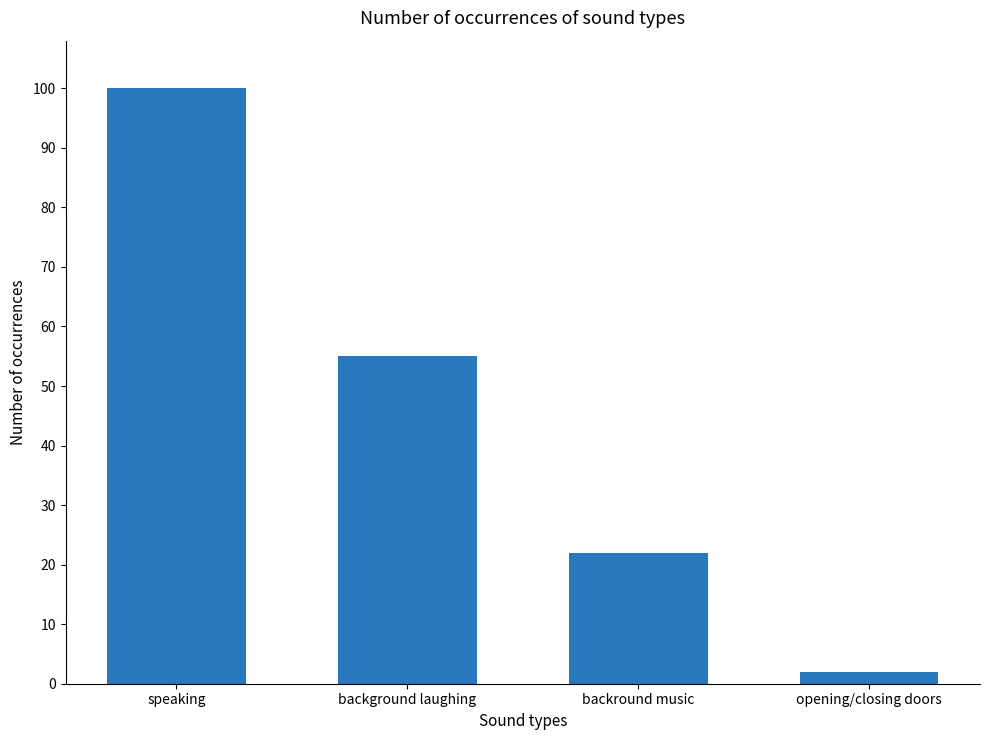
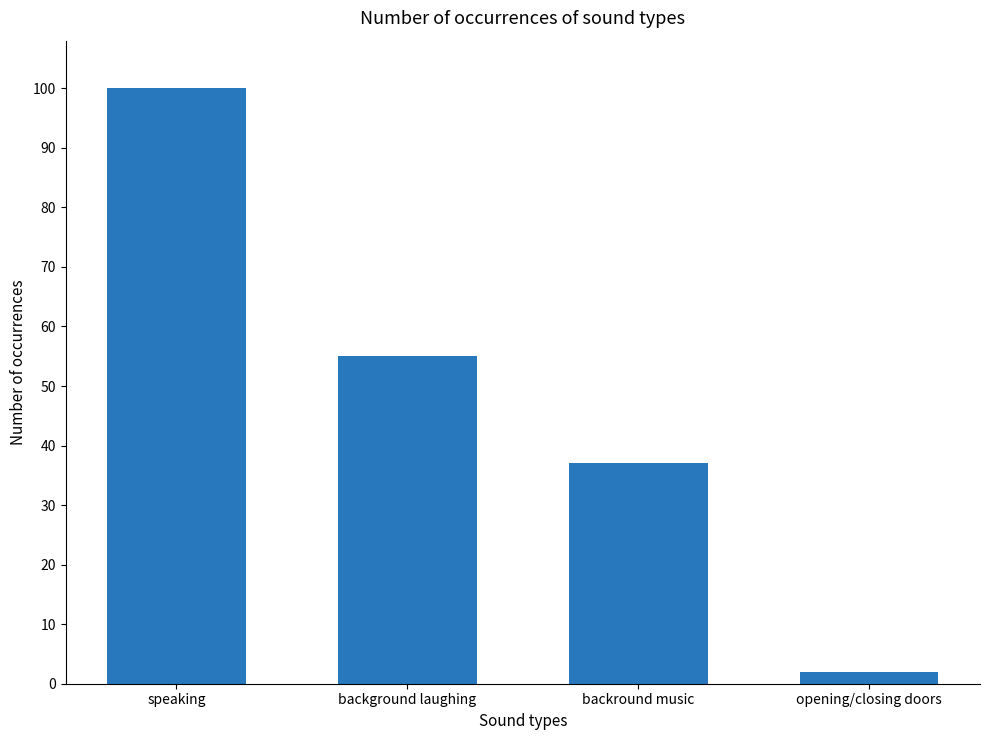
backround music: 22 -> 37
